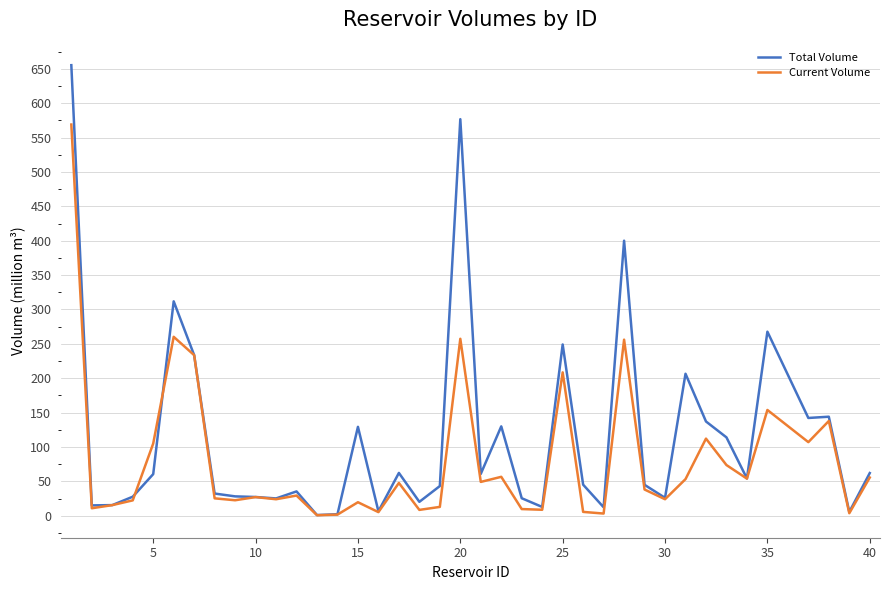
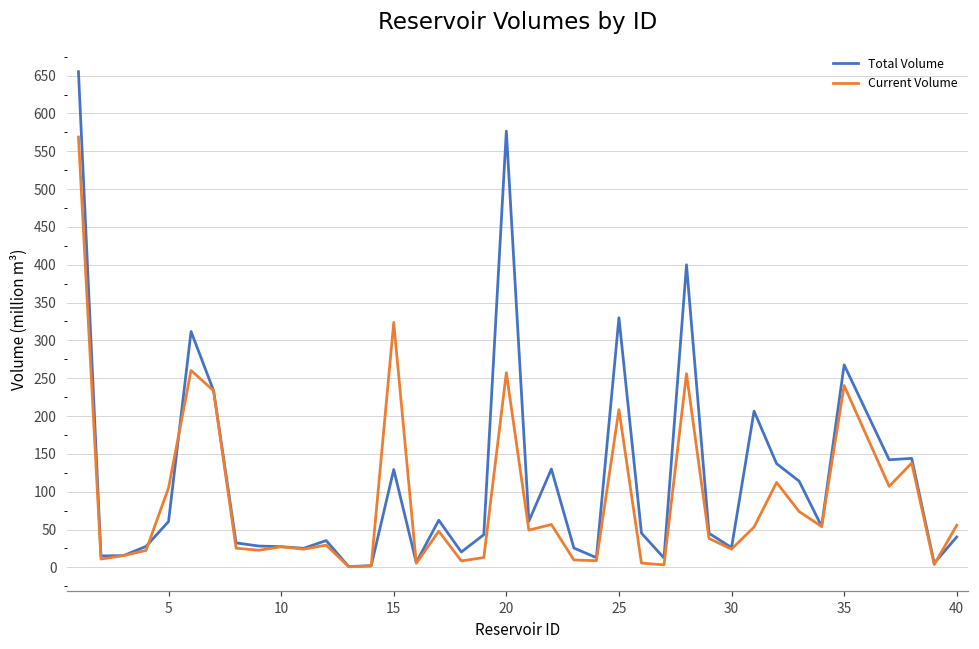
Current Volume, 15: 20 -> 320
Total Volume, 25: 250 -> 330
Current Volume, 35: 150 -> 240
Total Volume, 40: 60 -> 40
